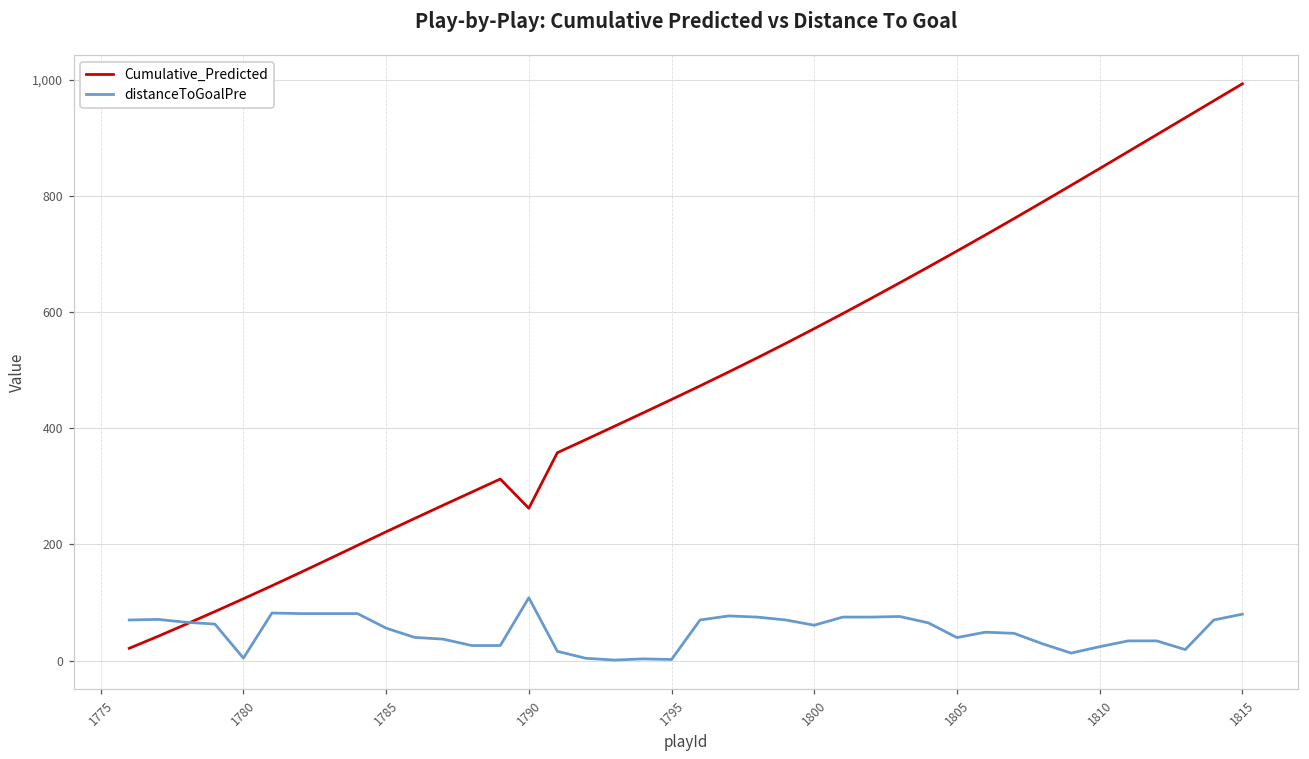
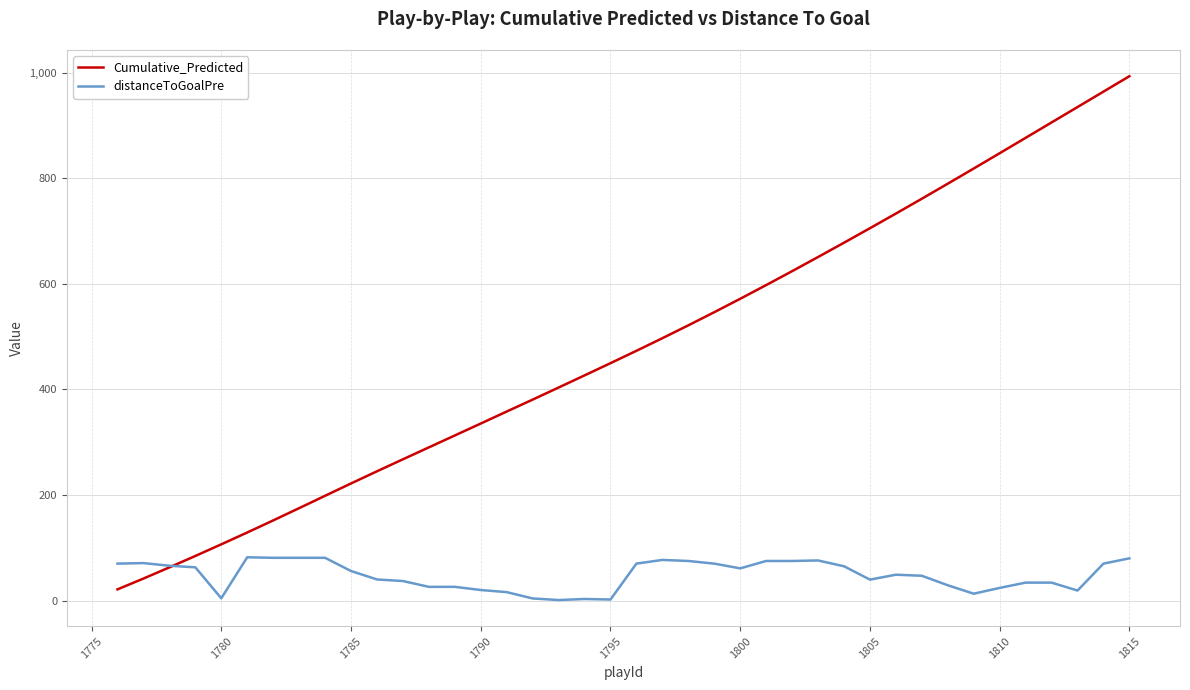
Cumulative_Predicted, 1790: 260 -> 340
distanceToGoalPre, 1790: 110 -> 20
